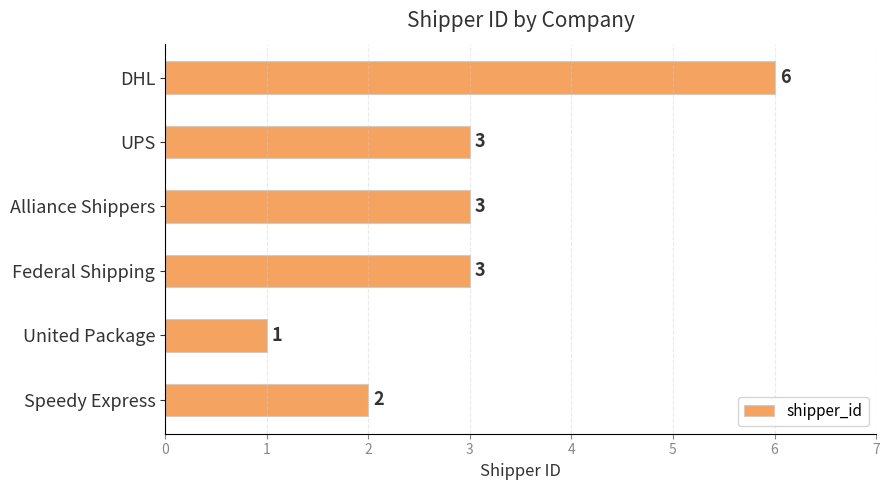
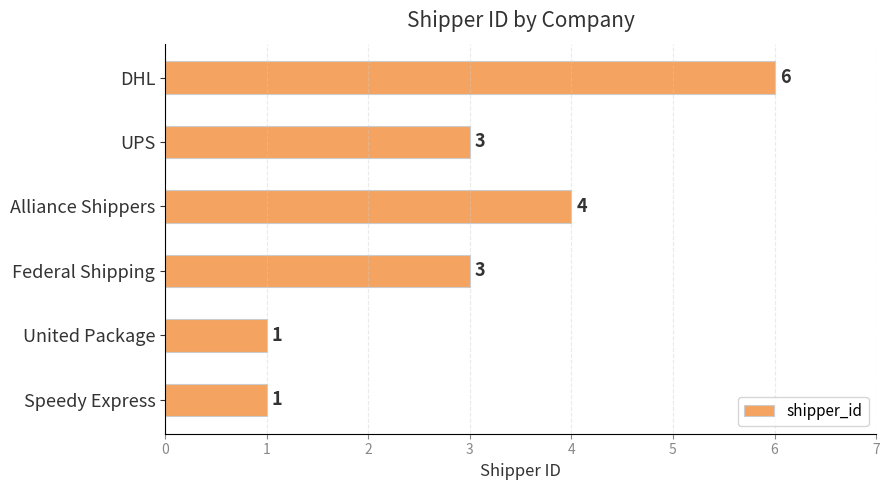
Alliance Shippers: 3 -> 4
Speedy Express: 2 -> 1
